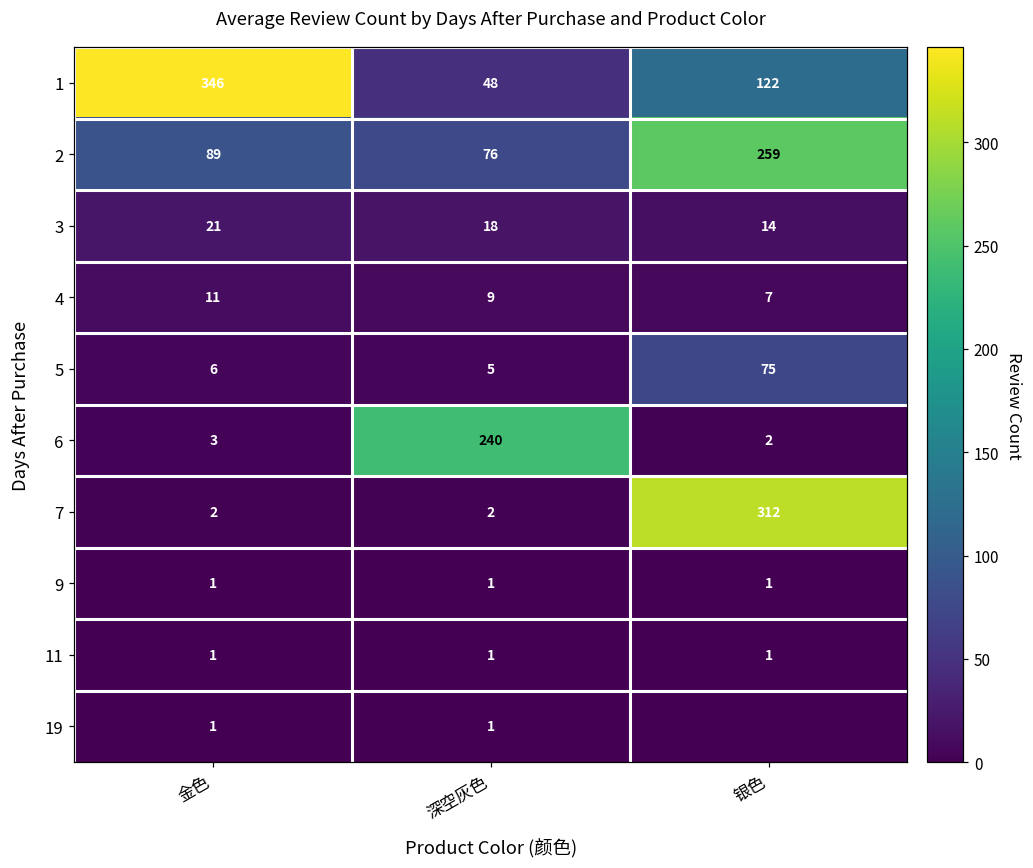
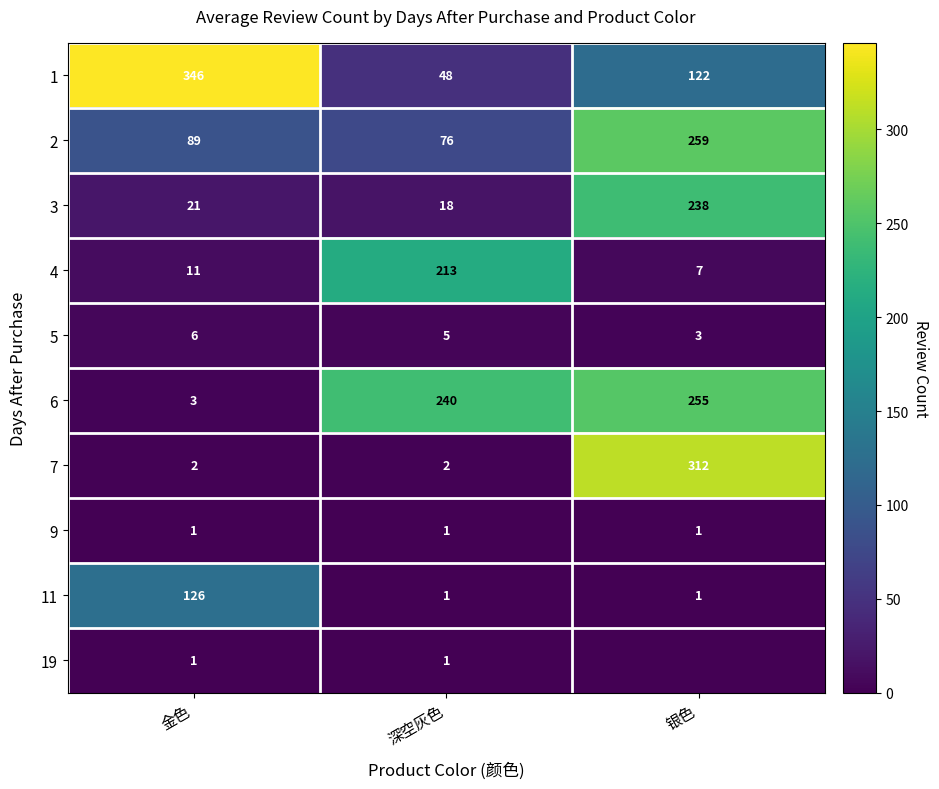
3, 银色: 14 -> 238
4, 深空灰色: 9 -> 213
5, 银色: 75 -> 3
6, 银色: 2 -> 255
11, 金色: 1 -> 126
